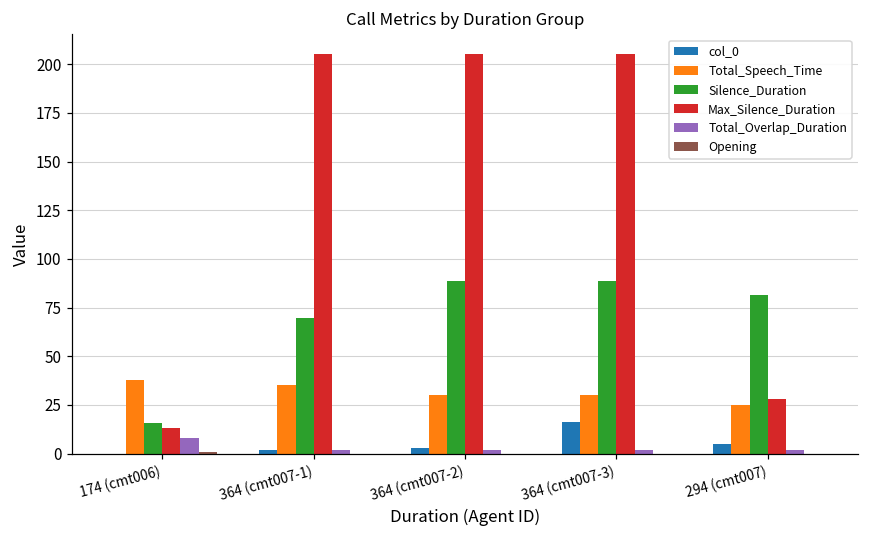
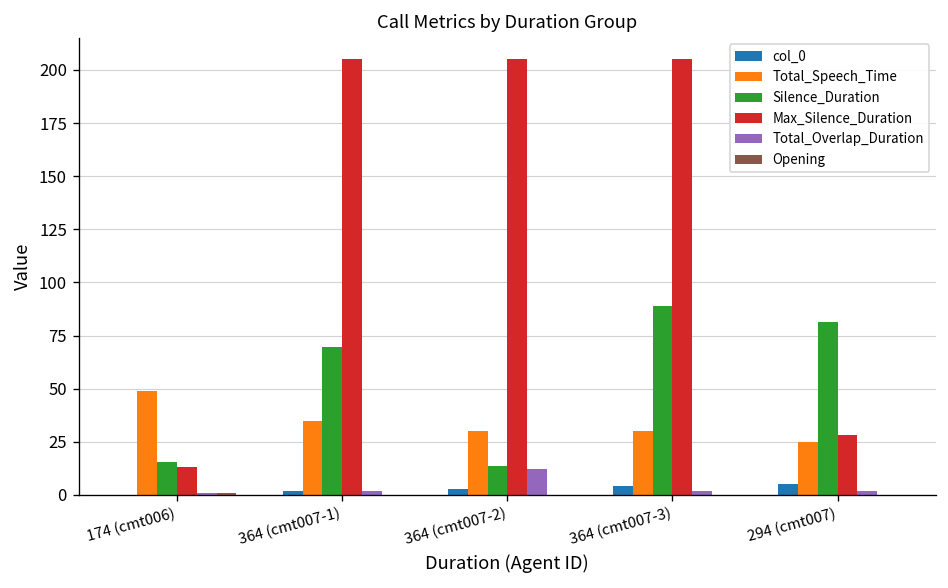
Total_Speech_Time, 174 (cmt006): 38 -> 49
Total_Overlap_Duration, 174 (cmt006): 8 -> 1
Silence_Duration, 364 (cmt007-2): 89 -> 14
Total_Overlap_Duration, 364 (cmt007-2): 2 -> 12
col_0, 364 (cmt007-3): 16 -> 4
